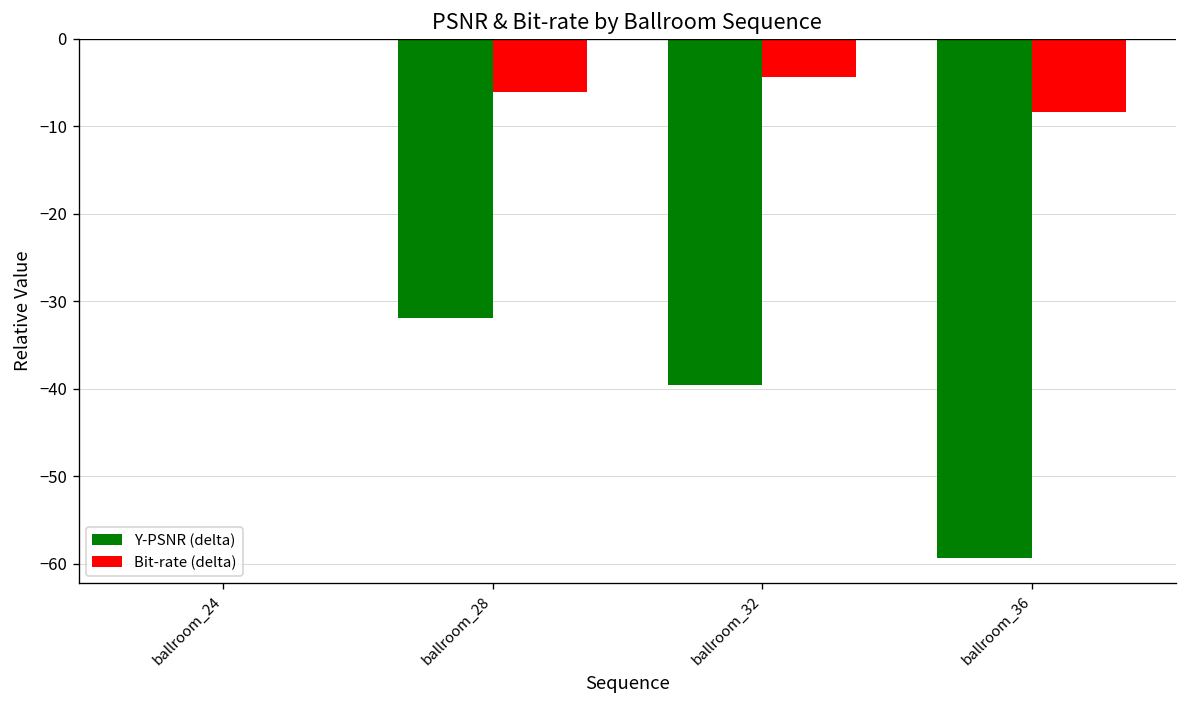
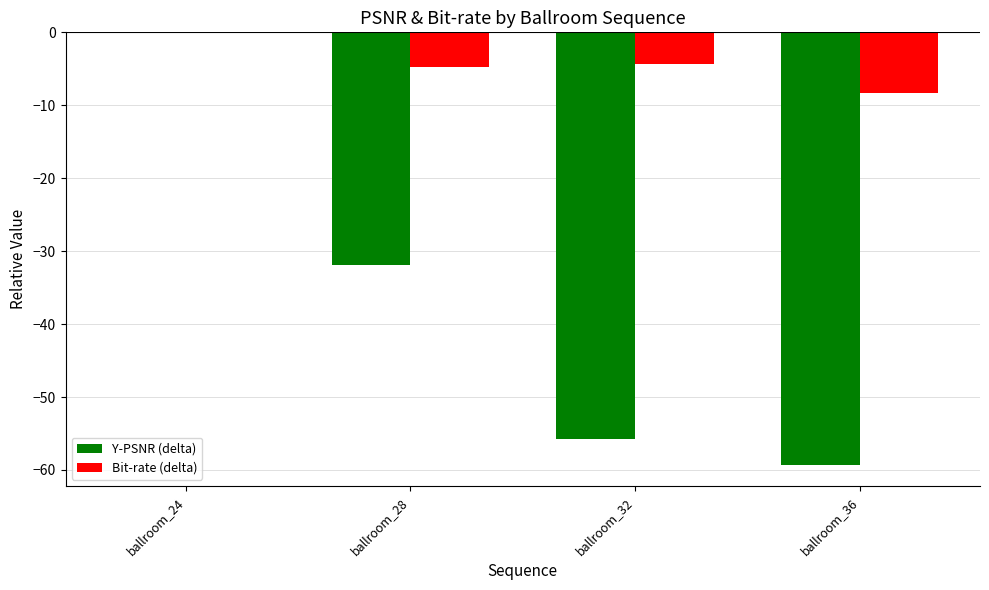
Bit-rate (delta), ballroom_28: -6 -> -5
Y-PSNR (delta), ballroom_32: -40 -> -56
